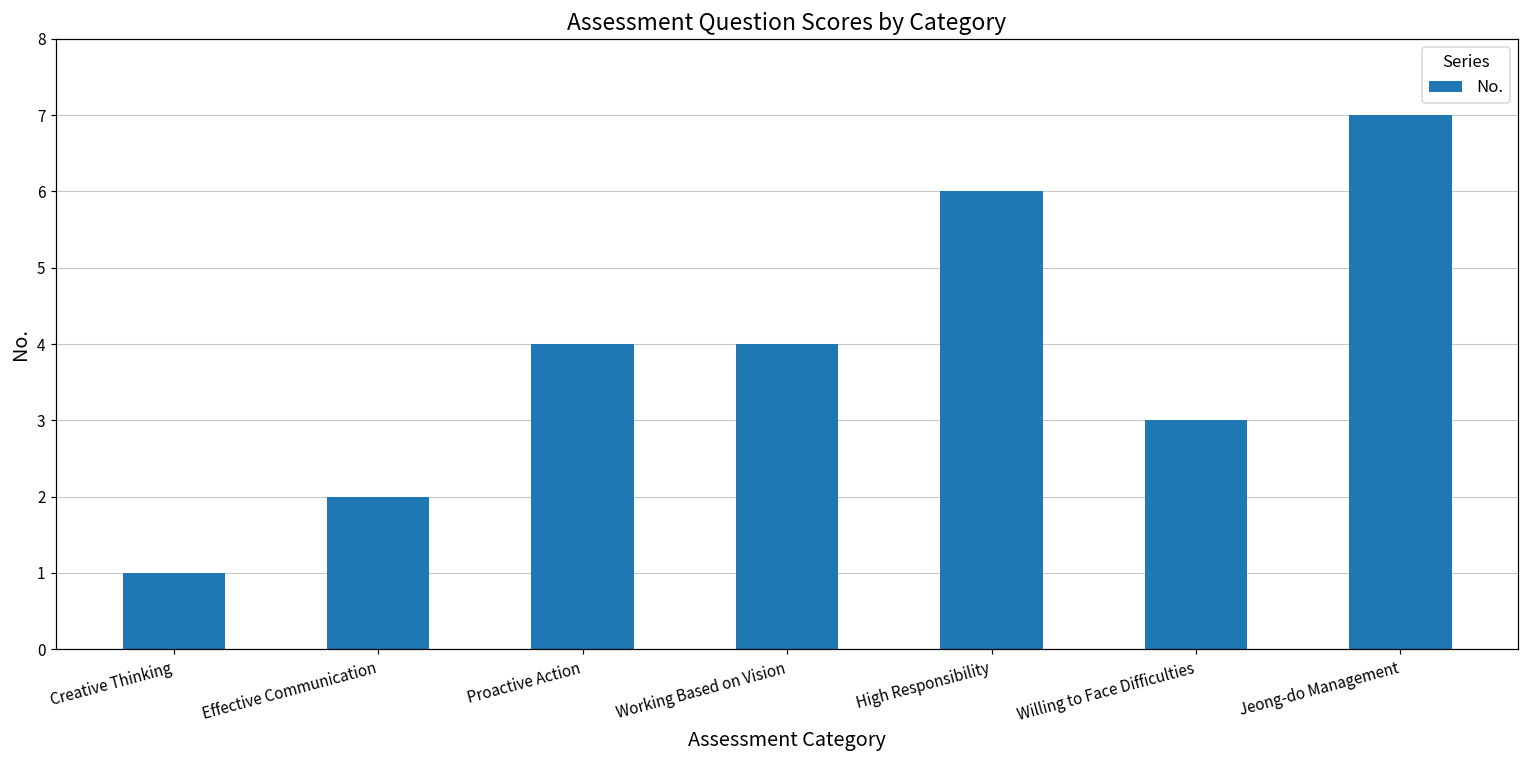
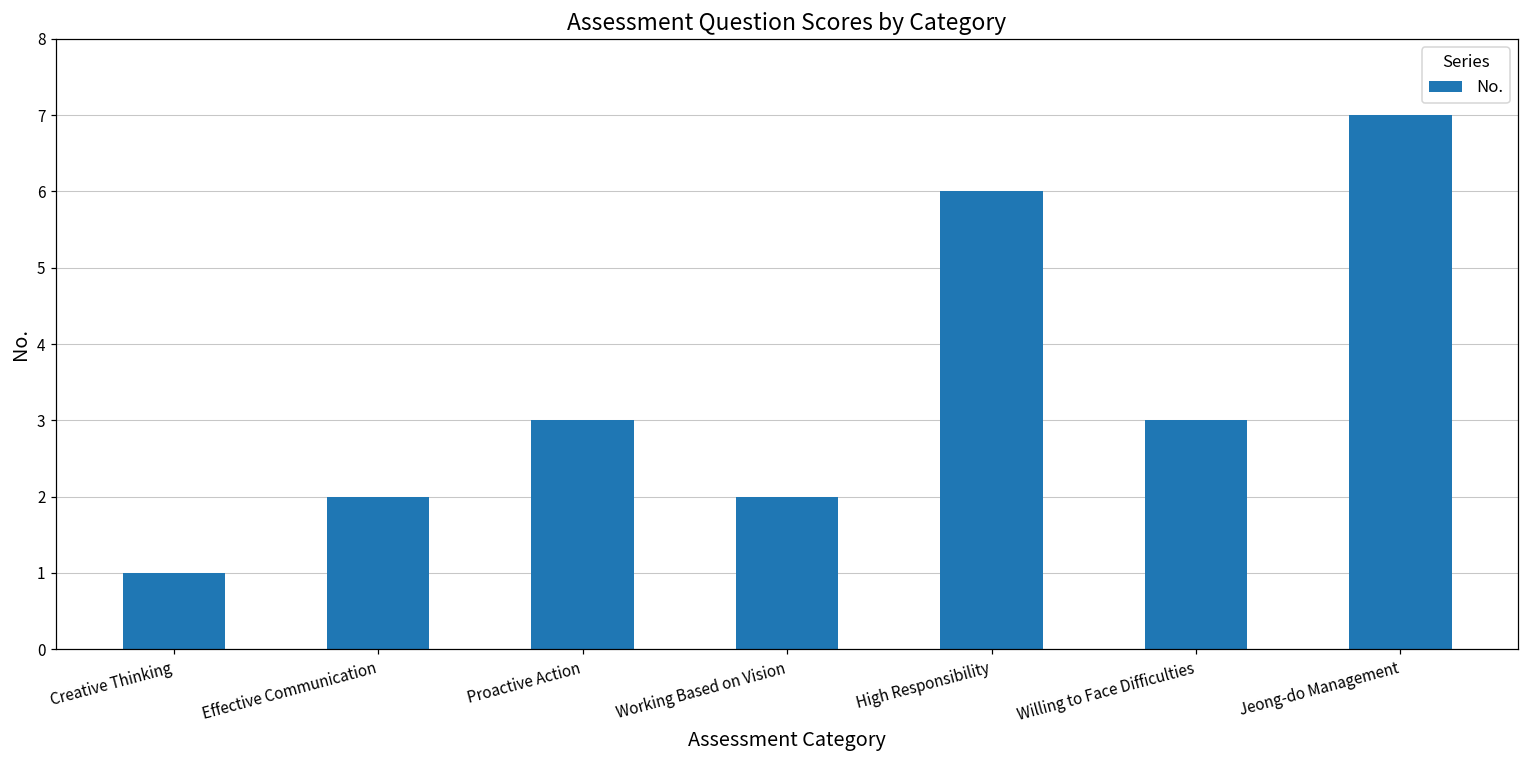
Proactive Action: 4 -> 3
Working Based on Vision: 4 -> 2
